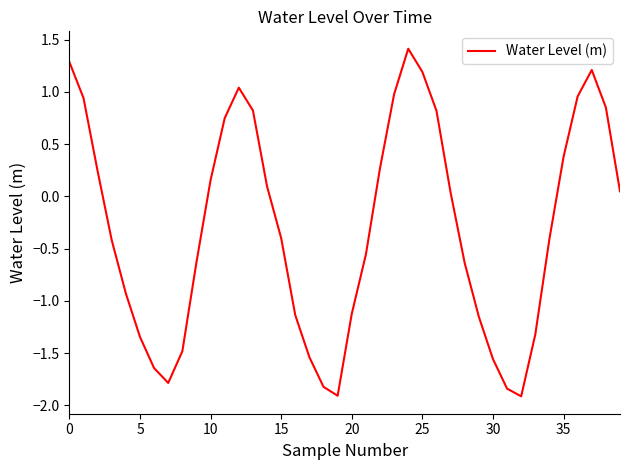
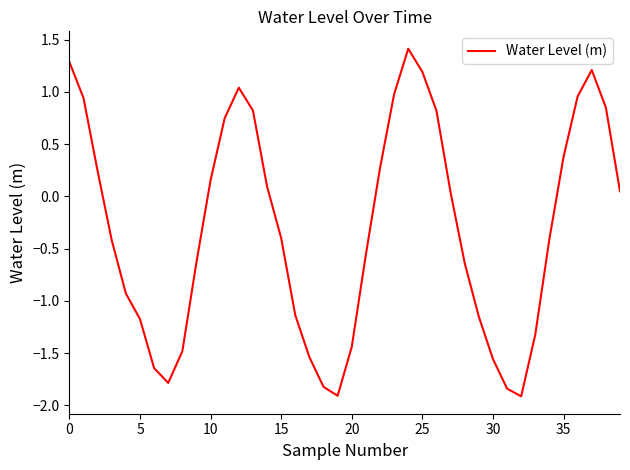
5: -1.34 -> -1.17
20: -1.12 -> -1.44
